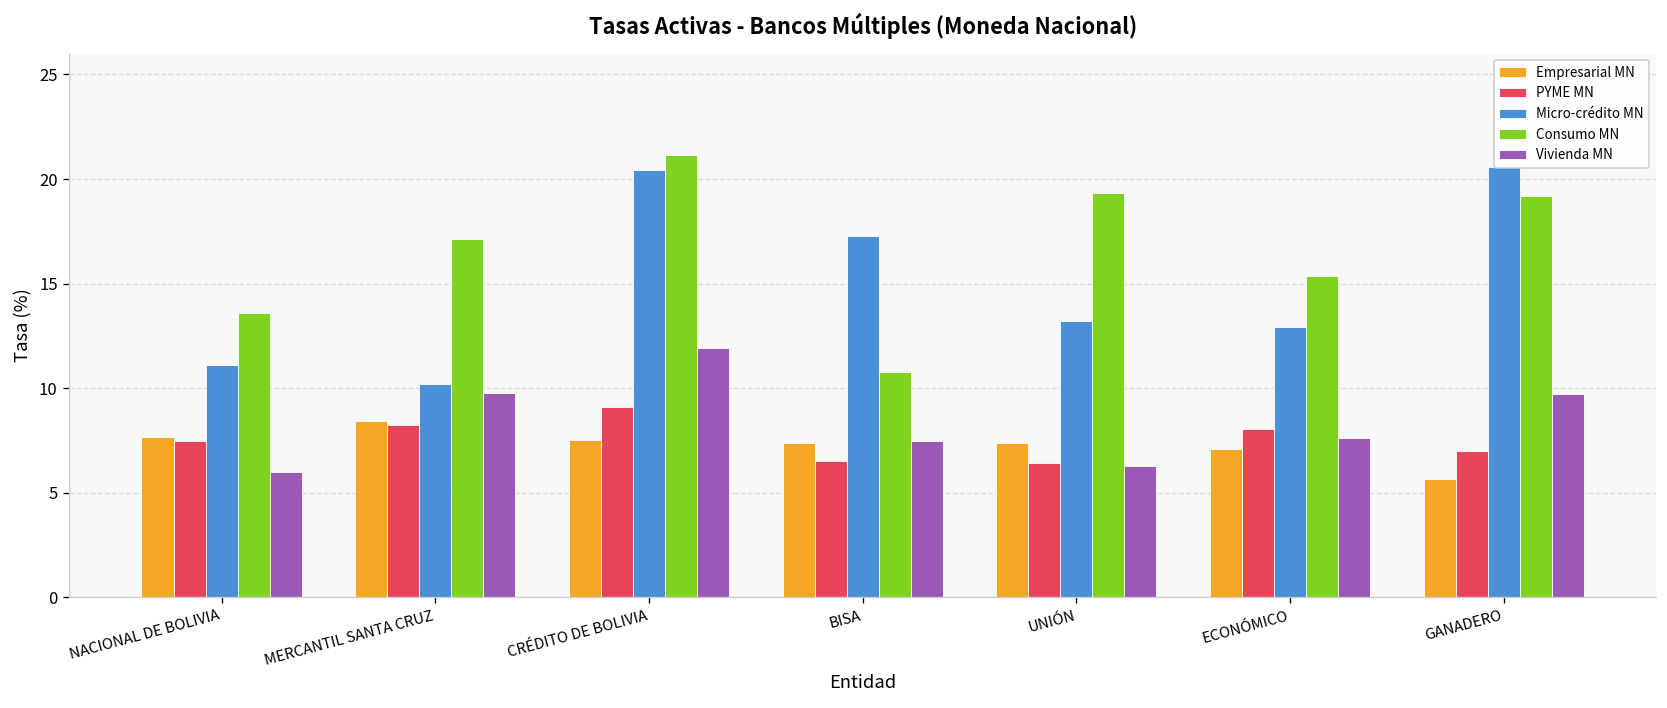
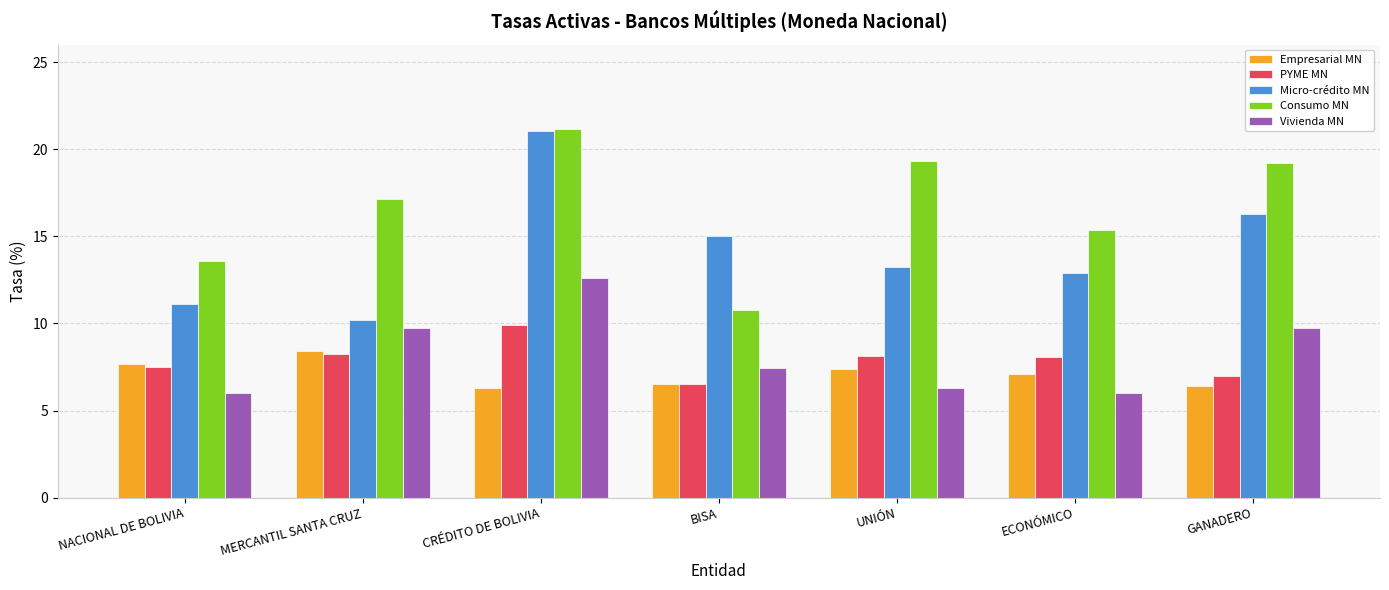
Empresarial MN, CRÉDITO DE BOLIVIA: 7.5 -> 6.3
PYME MN, CRÉDITO DE BOLIVIA: 9.1 -> 9.9
Micro-crédito MN, CRÉDITO DE BOLIVIA: 20.4 -> 21.1
Vivienda MN, CRÉDITO DE BOLIVIA: 11.9 -> 12.6
Empresarial MN, BISA: 7.4 -> 6.5
Micro-crédito MN, BISA: 17.3 -> 15.0
PYME MN, UNIÓN: 6.4 -> 8.1
Vivienda MN, ECONÓMICO: 7.6 -> 6.0
Empresarial MN, GANADERO: 5.7 -> 6.4
Micro-crédito MN, GANADERO: 20.6 -> 16.3
